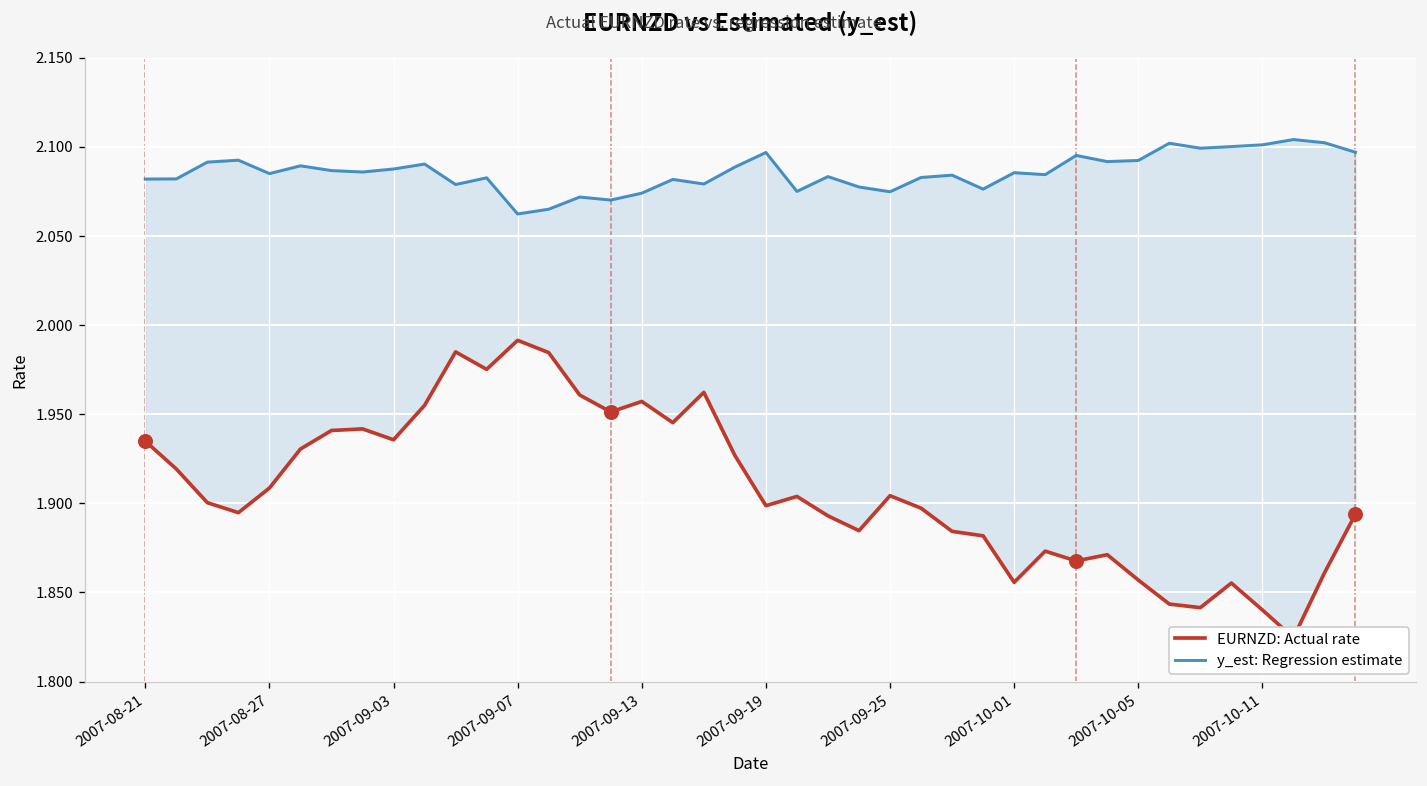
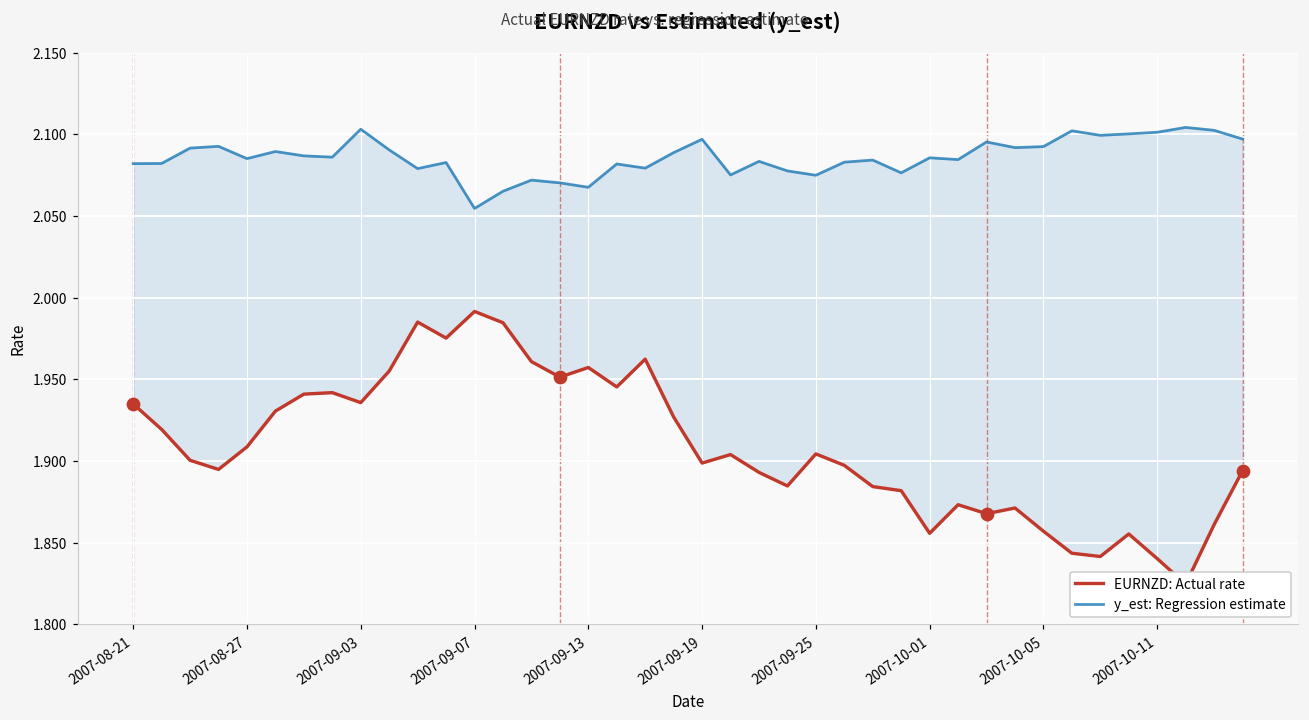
y_est: Regression estimate, 2007-09-03: 2.088 -> 2.103
y_est: Regression estimate, 2007-09-07: 2.062 -> 2.055
y_est: Regression estimate, 2007-09-13: 2.074 -> 2.068
